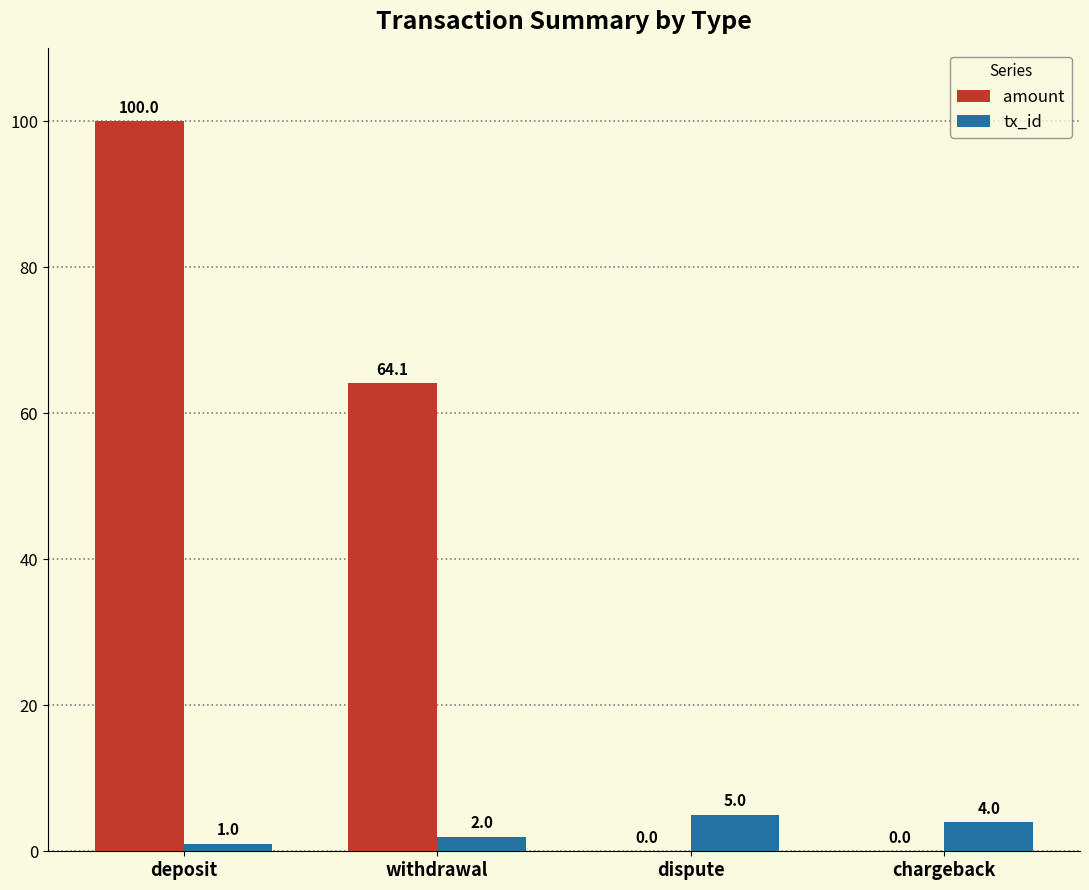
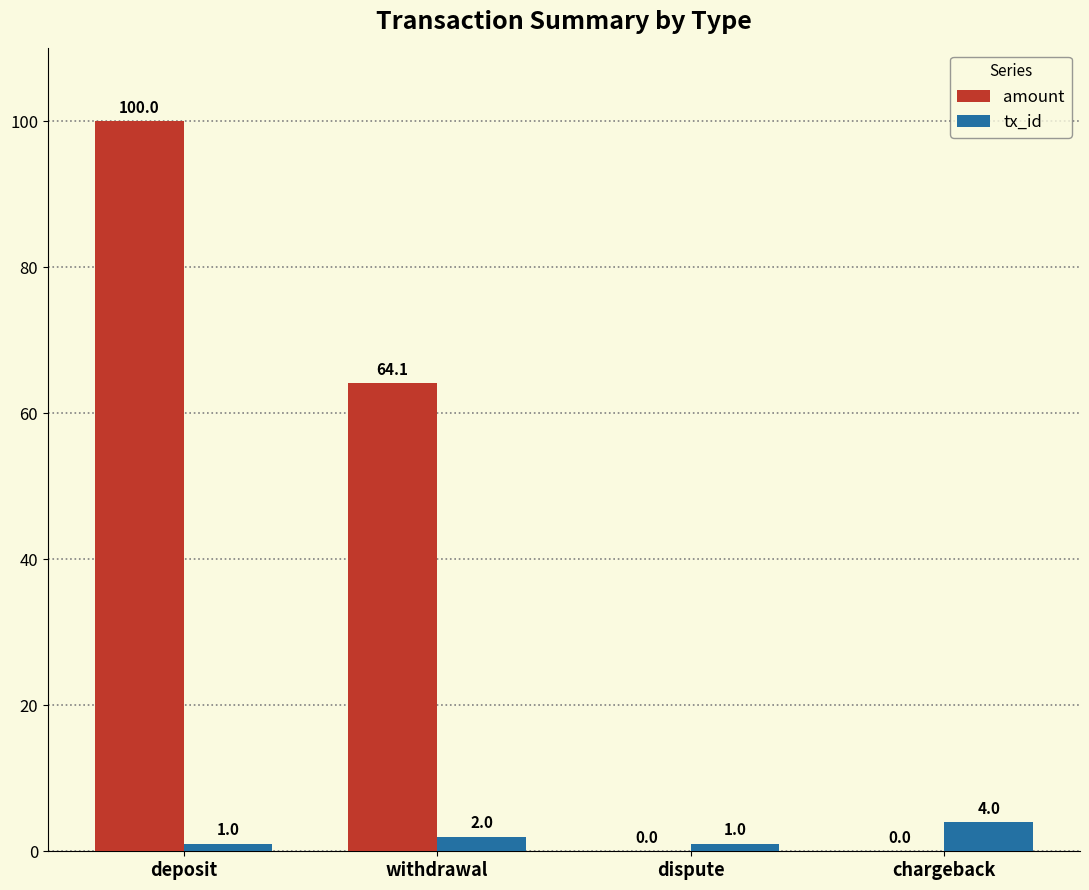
tx_id, dispute: 5.0 -> 1.0
